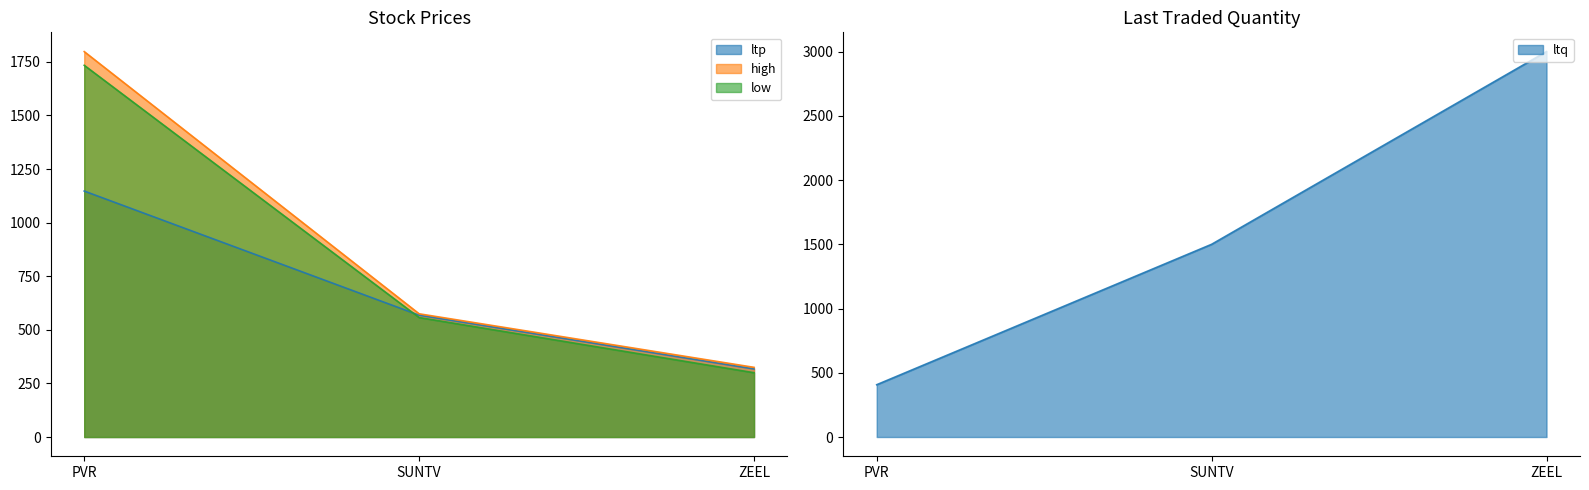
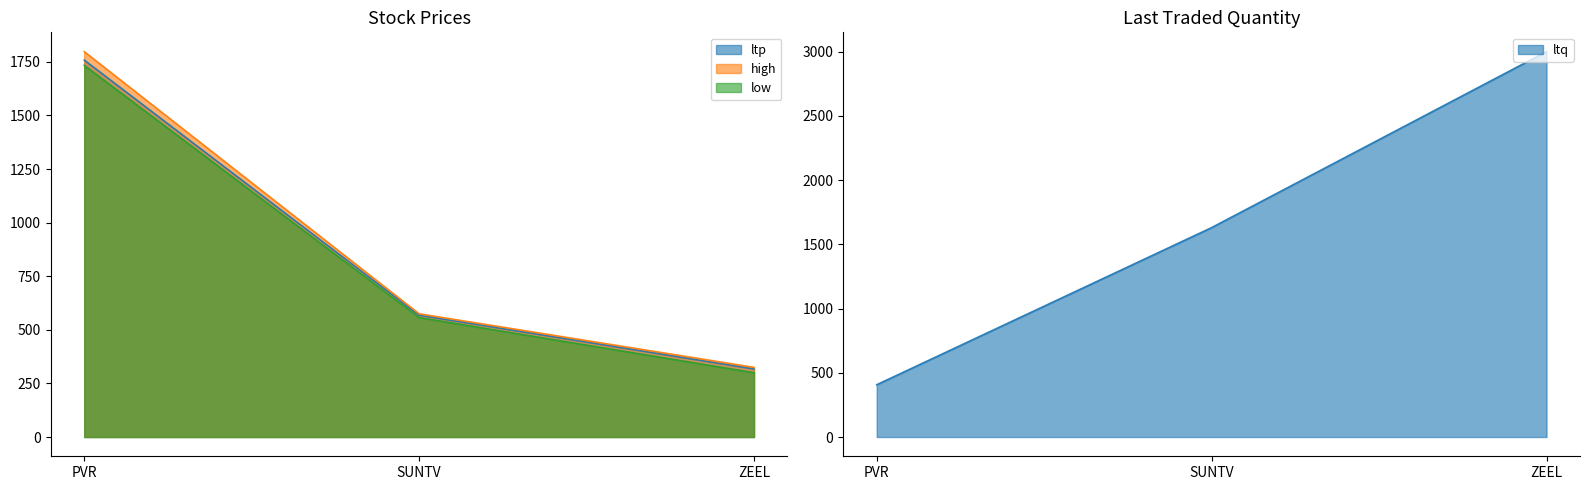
Stock Prices, ltp, PVR: 1150 -> 1760
Last Traded Quantity, SUNTV: 1500 -> 1630
